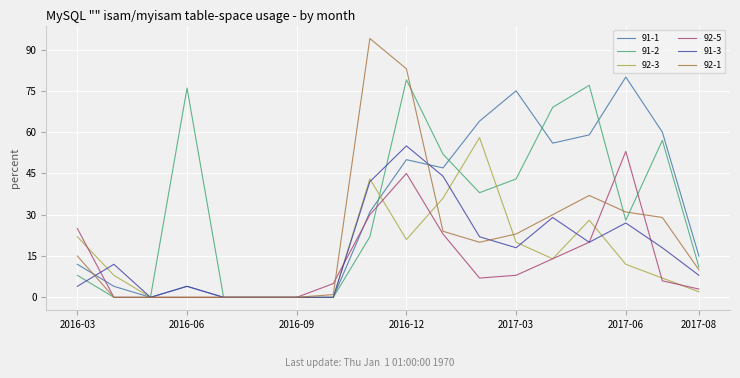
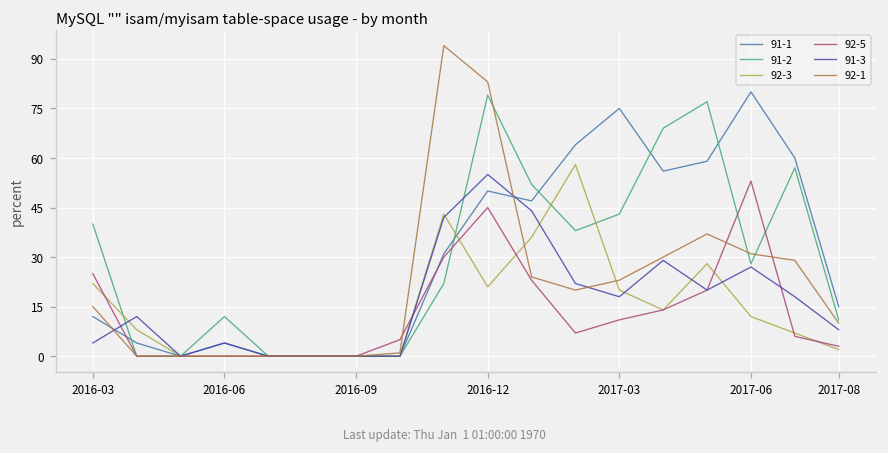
91-2, 2016-03: 8 -> 40
91-2, 2016-06: 76 -> 12
92-5, 2017-03: 8 -> 11
